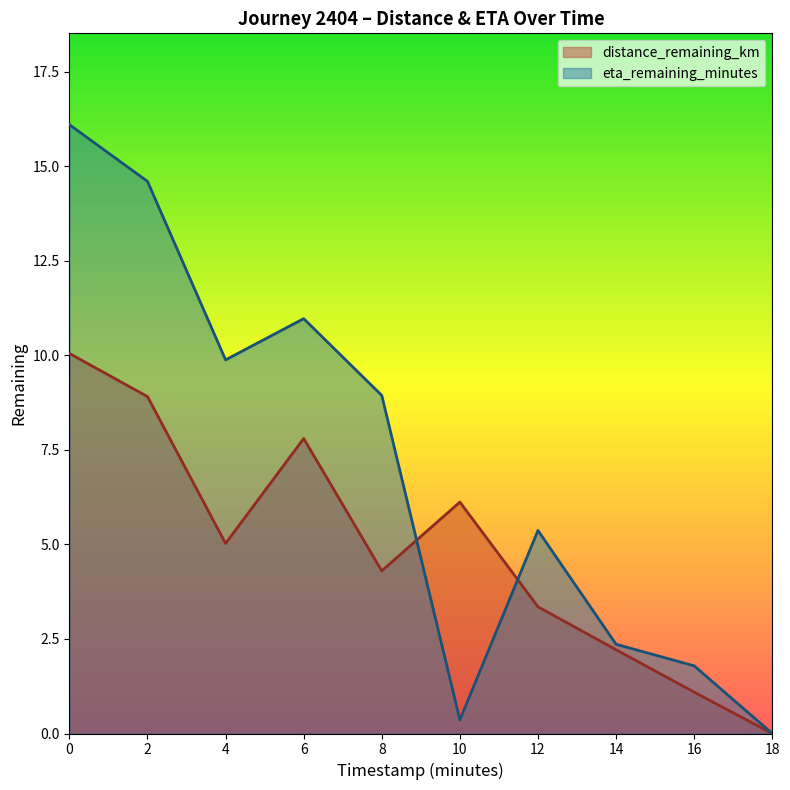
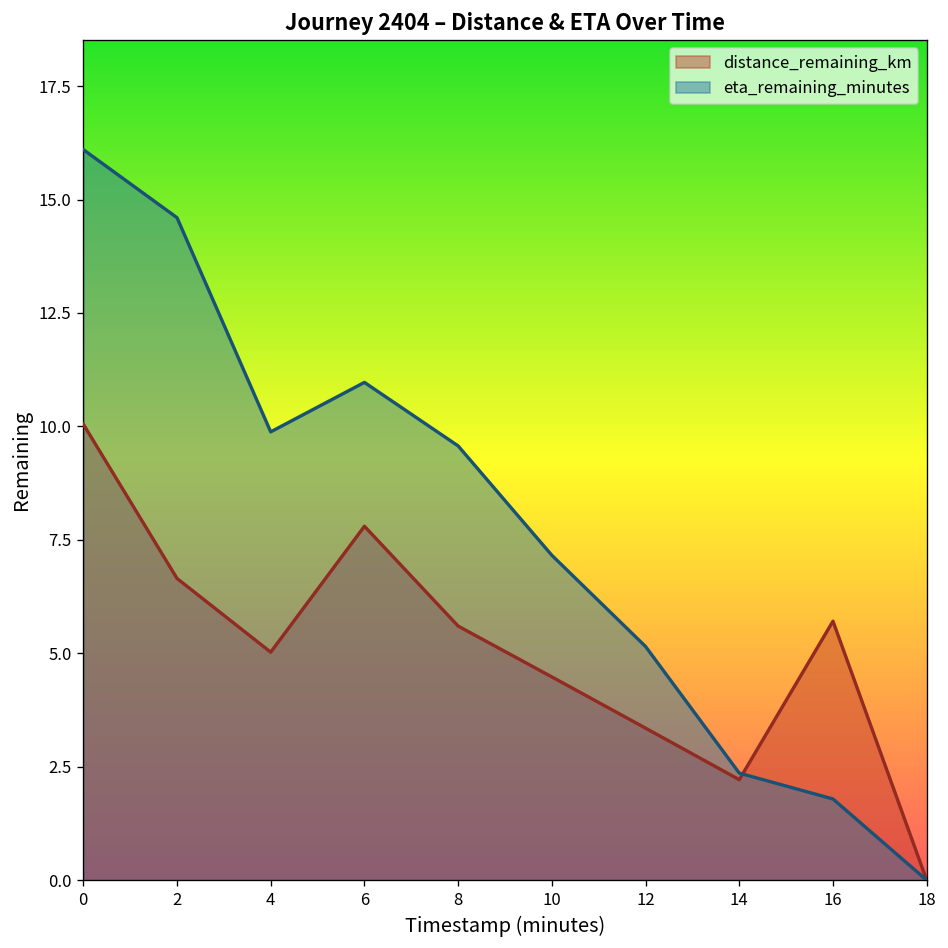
distance_remaining_km, 2: 8.9 -> 6.7
distance_remaining_km, 8: 4.3 -> 5.6
eta_remaining_minutes, 8: 8.9 -> 9.6
distance_remaining_km, 10: 6.1 -> 4.5
eta_remaining_minutes, 10: 0.4 -> 7.2
eta_remaining_minutes, 12: 5.4 -> 5.2
distance_remaining_km, 16: 1.1 -> 5.7
